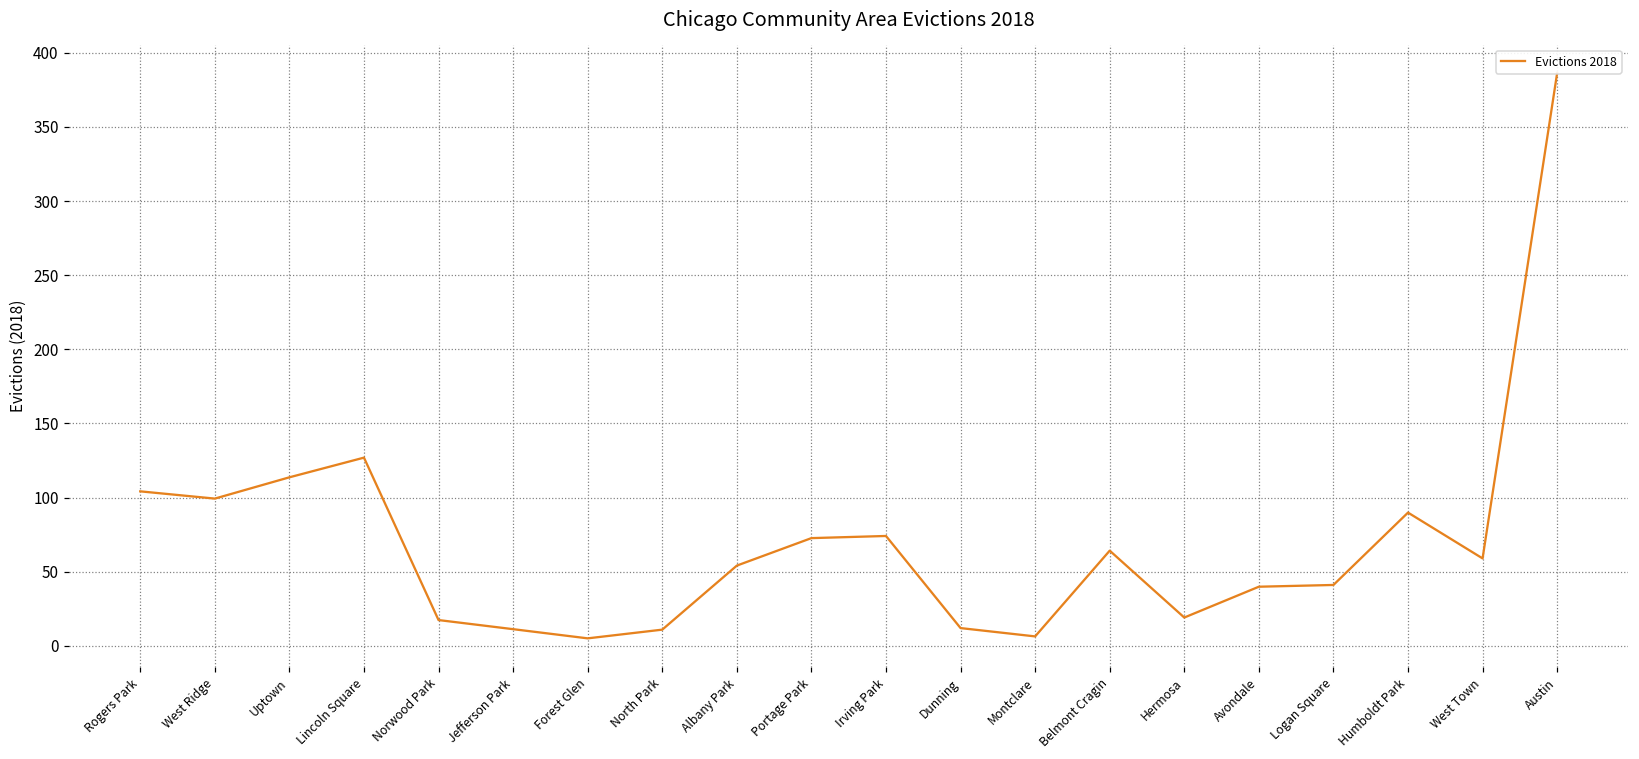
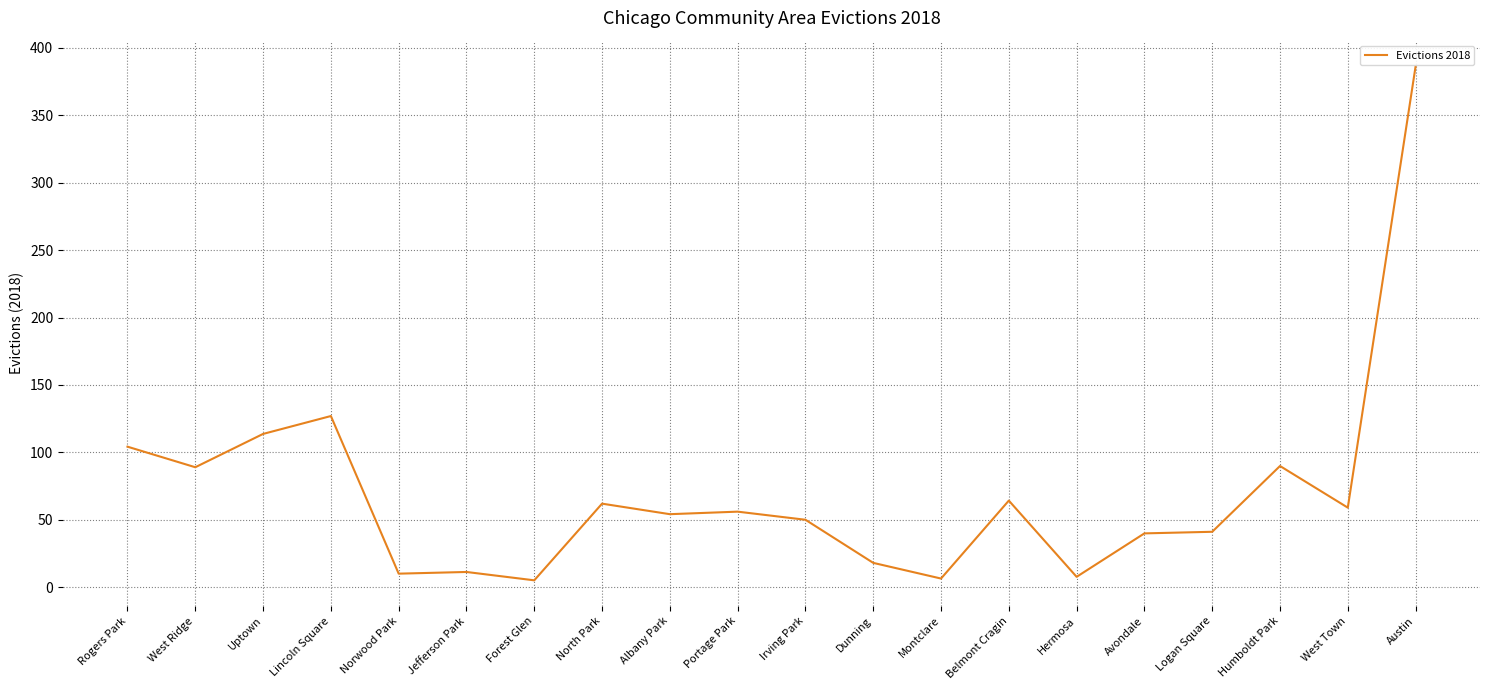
West Ridge: 99 -> 89
Norwood Park: 17 -> 10
North Park: 11 -> 62
Portage Park: 73 -> 56
Irving Park: 74 -> 50
Dunning: 12 -> 18
Hermosa: 19 -> 8
